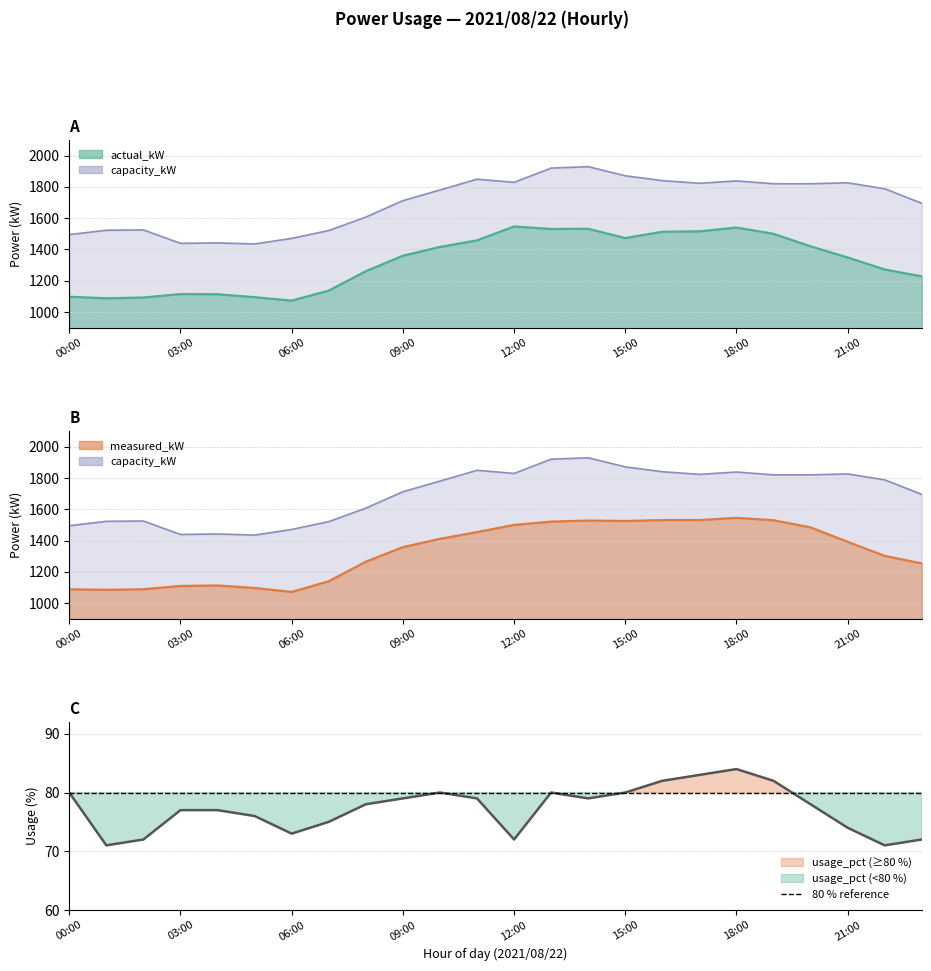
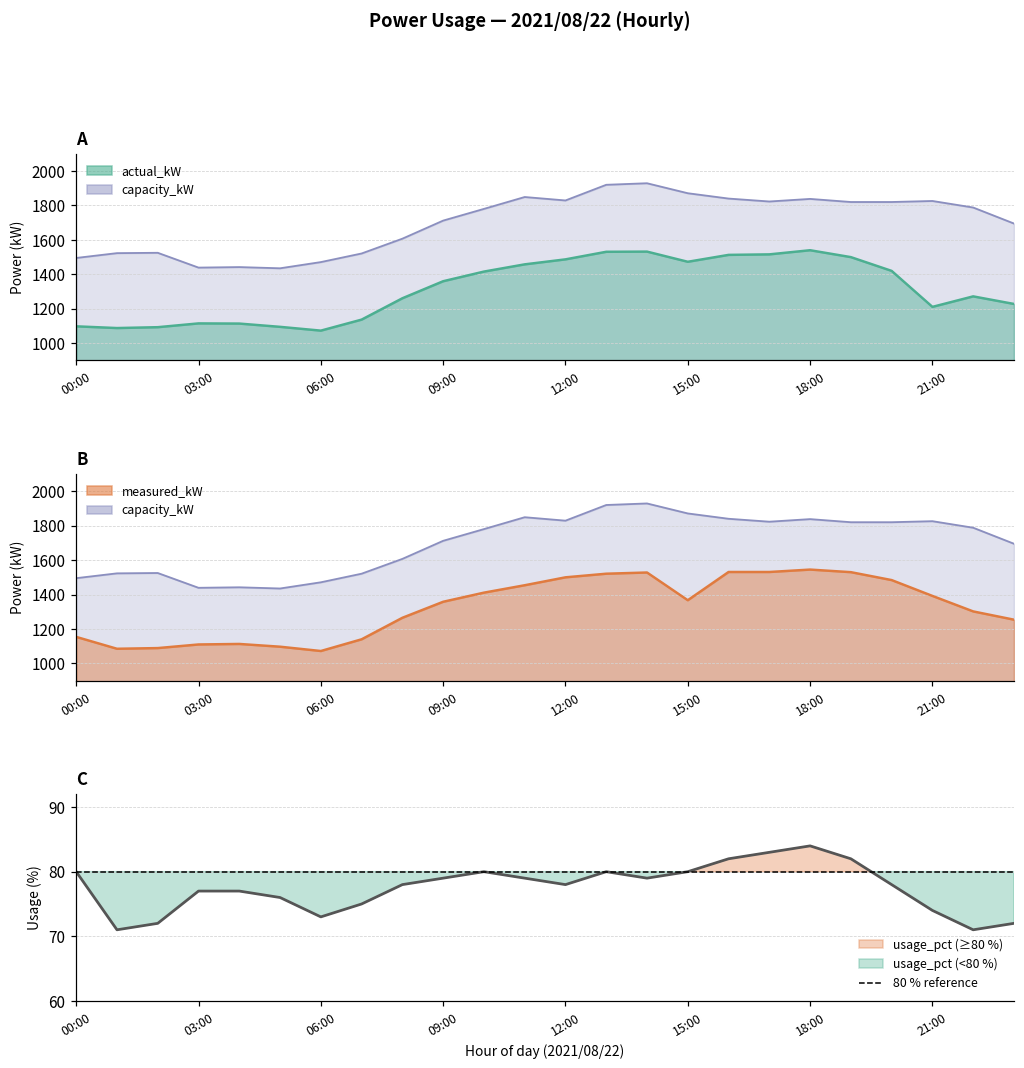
A, actual_kW, 12:00: 1550 -> 1490
A, actual_kW, 21:00: 1350 -> 1210
B, measured_kW, 00:00: 1090 -> 1150
B, measured_kW, 15:00: 1530 -> 1370
C, 12:00: 72 -> 78
